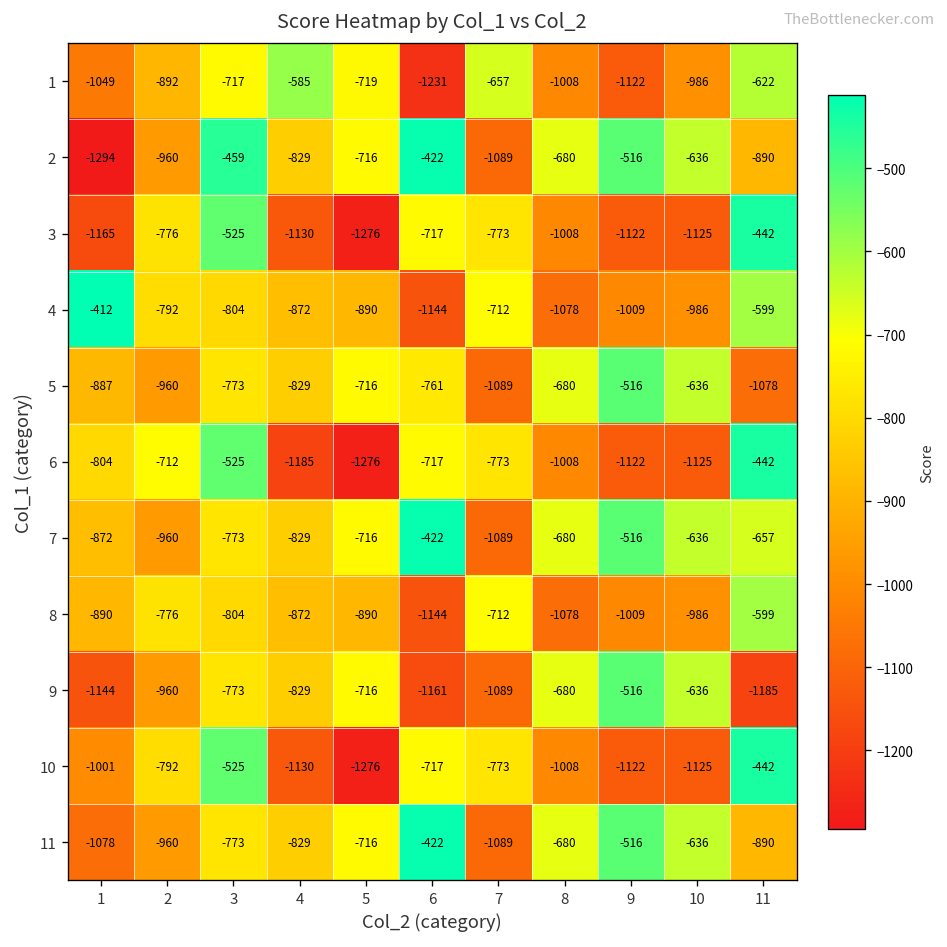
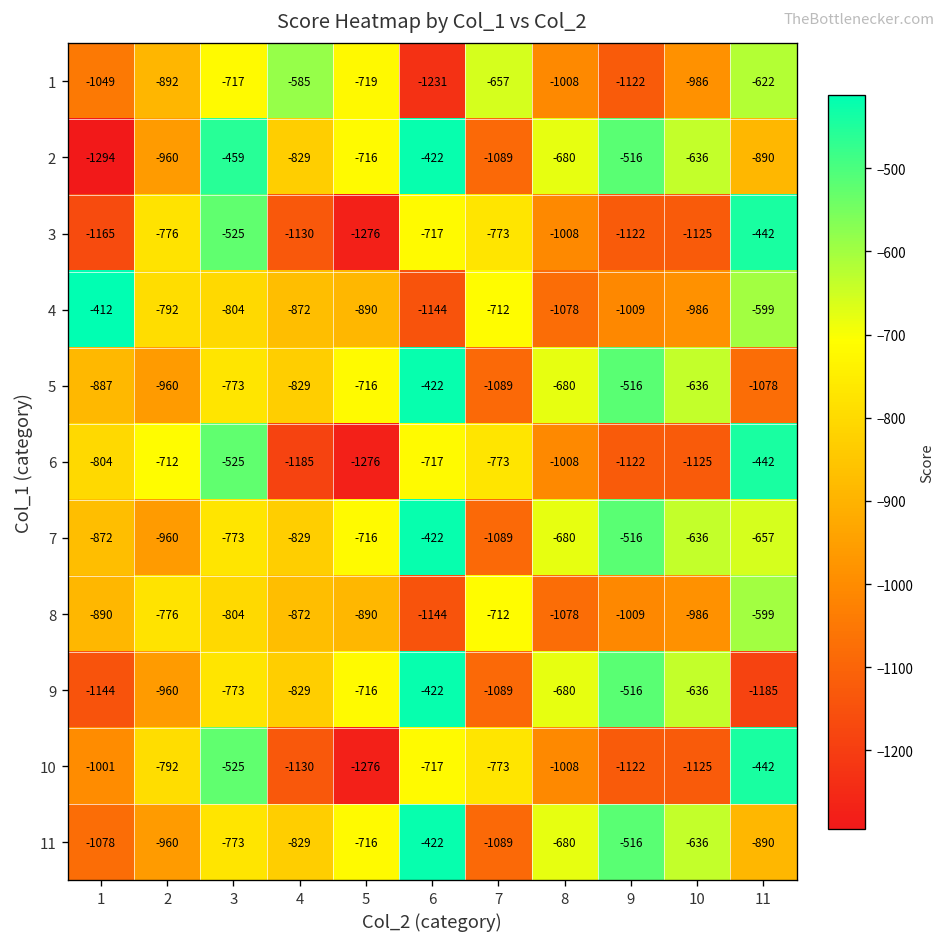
5, 6: -761 -> -422
9, 6: -1161 -> -422
